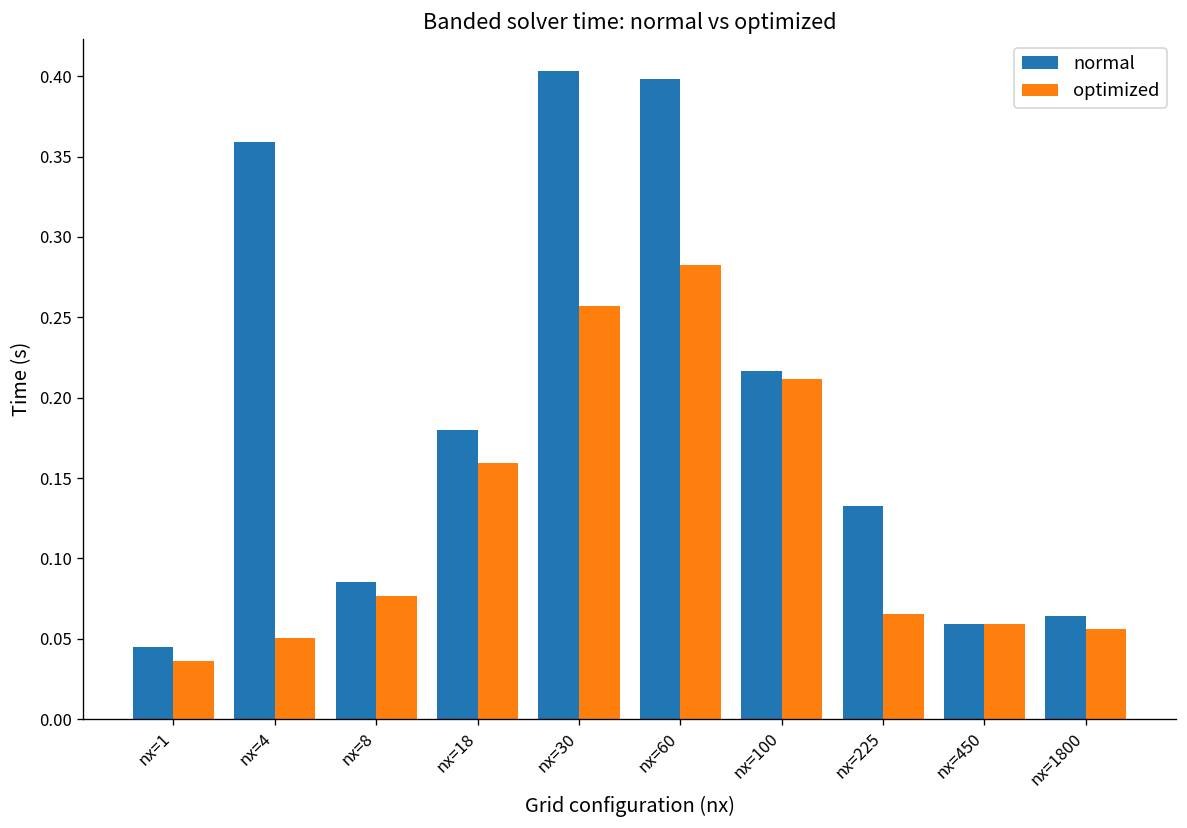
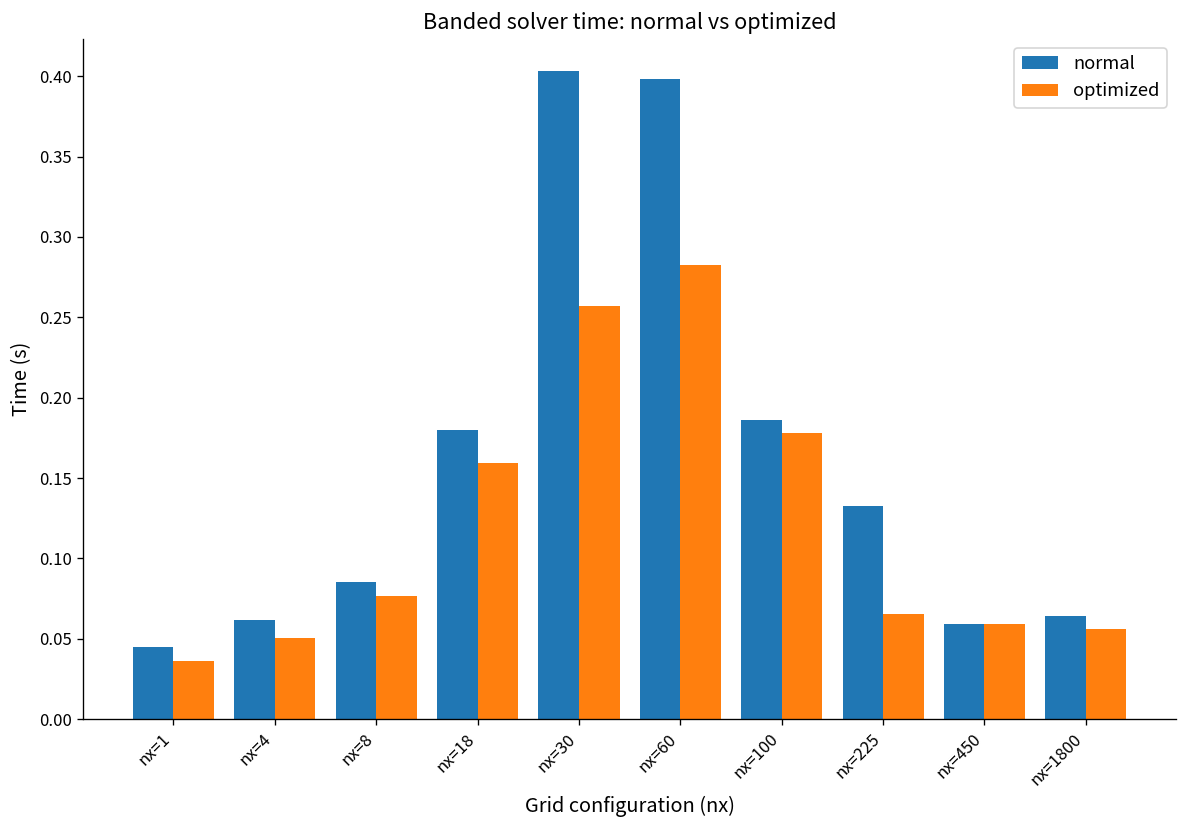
normal, nx=4: 0.359 -> 0.062
normal, nx=100: 0.217 -> 0.186
optimized, nx=100: 0.212 -> 0.178
